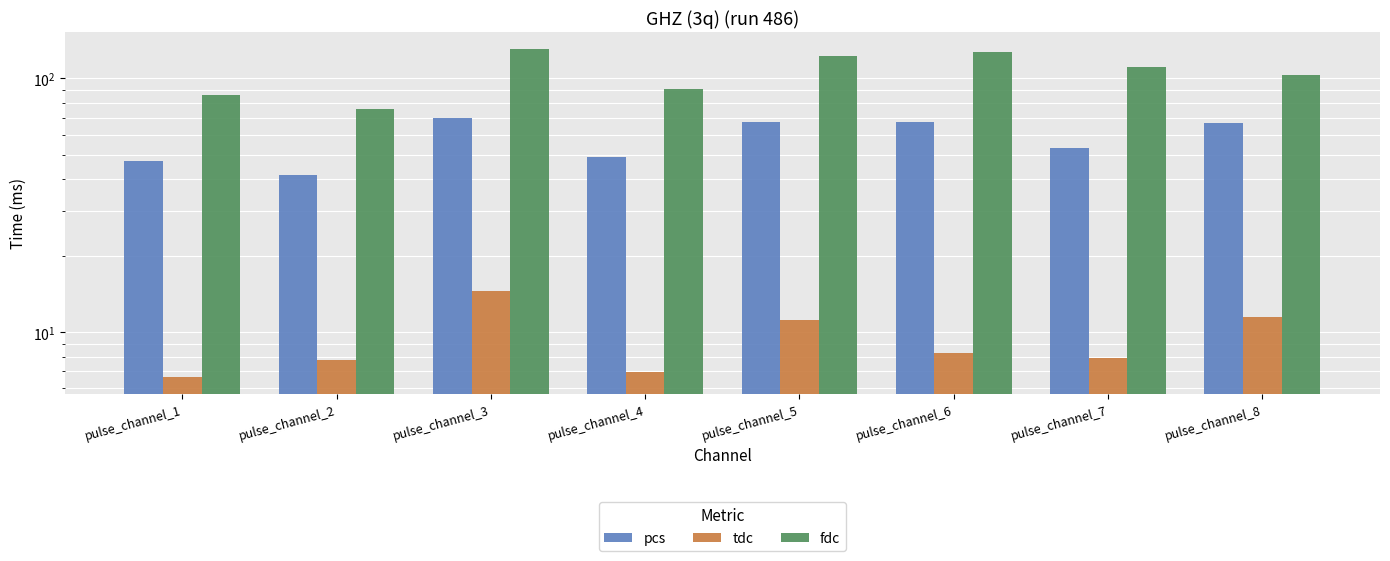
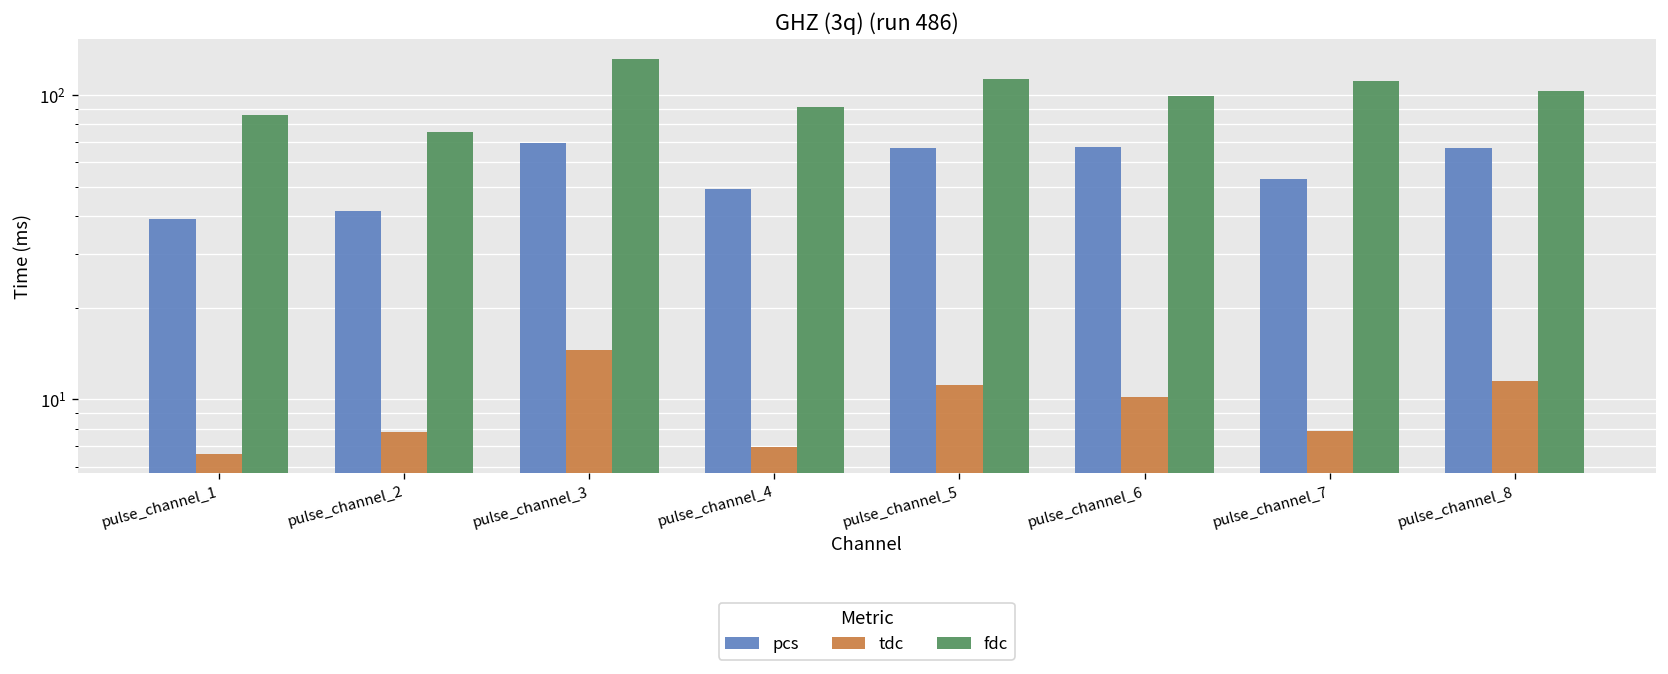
pcs, pulse_channel_1: 47 -> 39
fdc, pulse_channel_5: 120 -> 110
tdc, pulse_channel_6: 8.3 -> 10.1
fdc, pulse_channel_6: 130 -> 99
